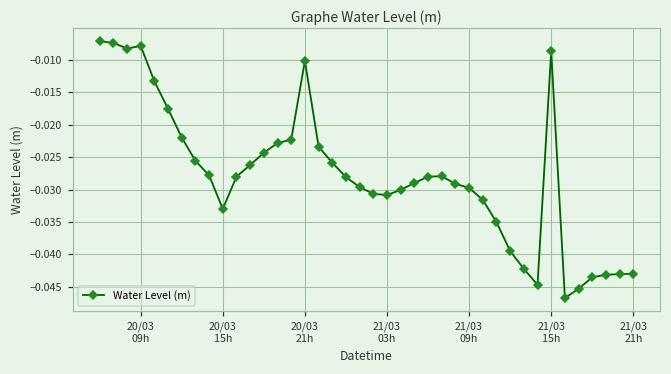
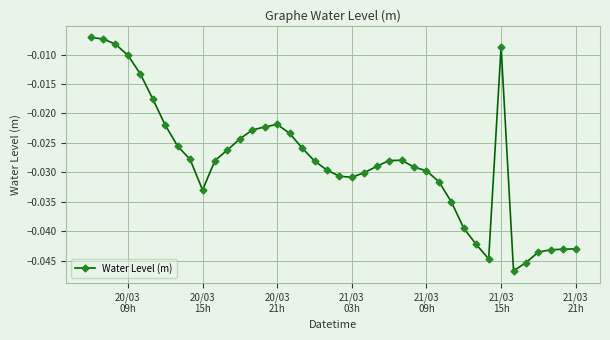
20/03 09h: -0.008 -> -0.010
20/03 21h: -0.010 -> -0.022
